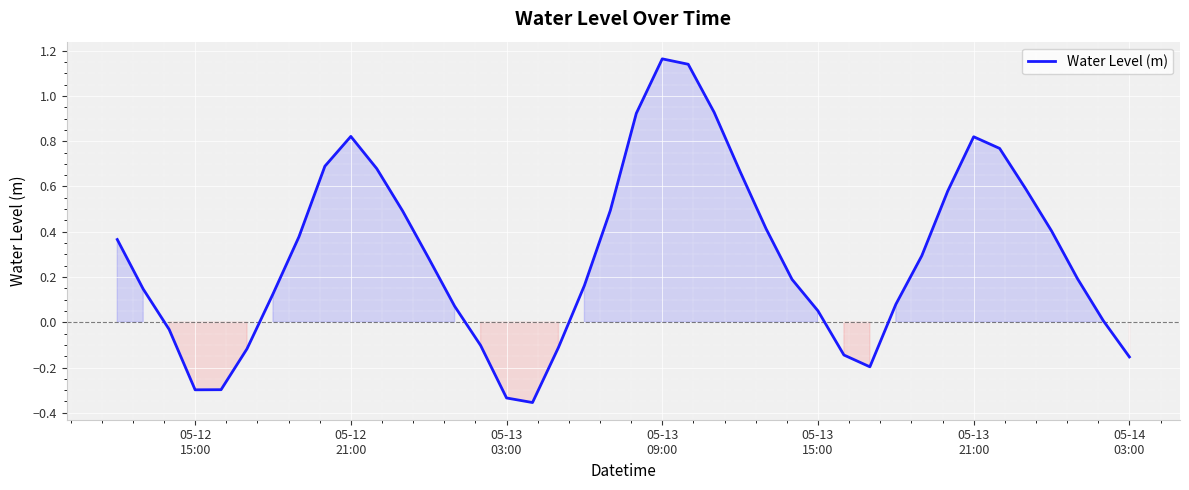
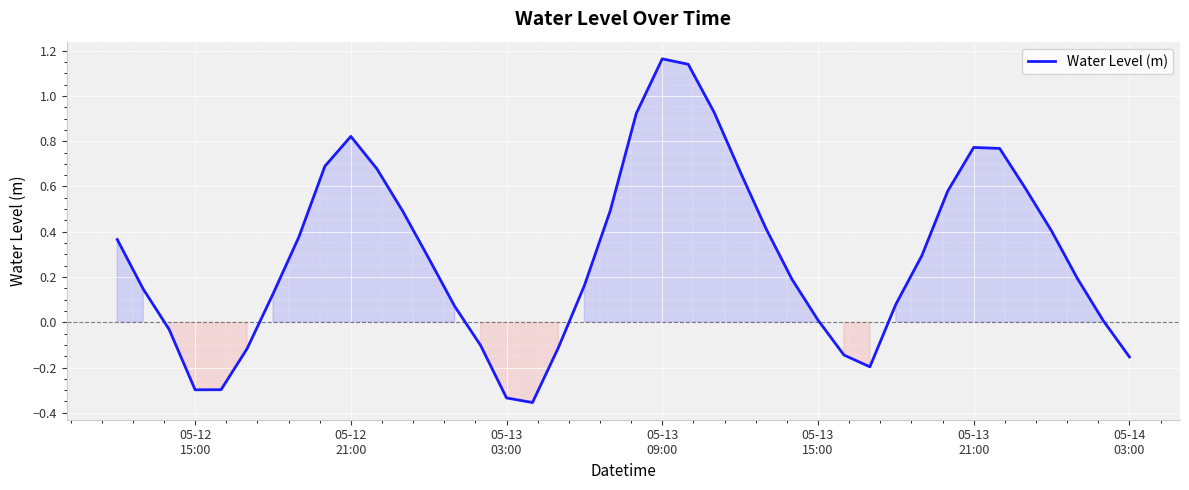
05-13 15:00: 0.05 -> 0.01
05-13 21:00: 0.82 -> 0.77
